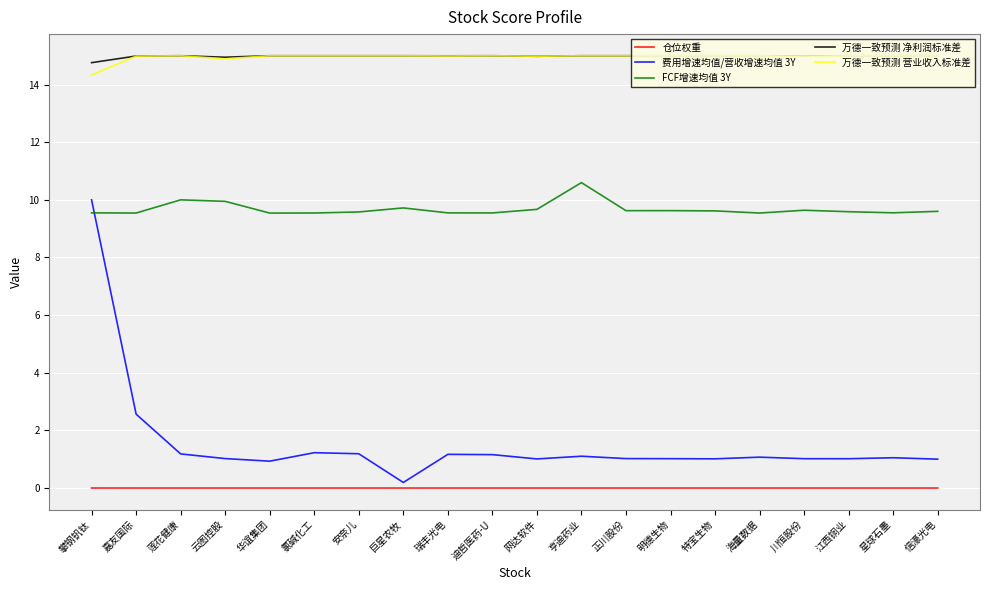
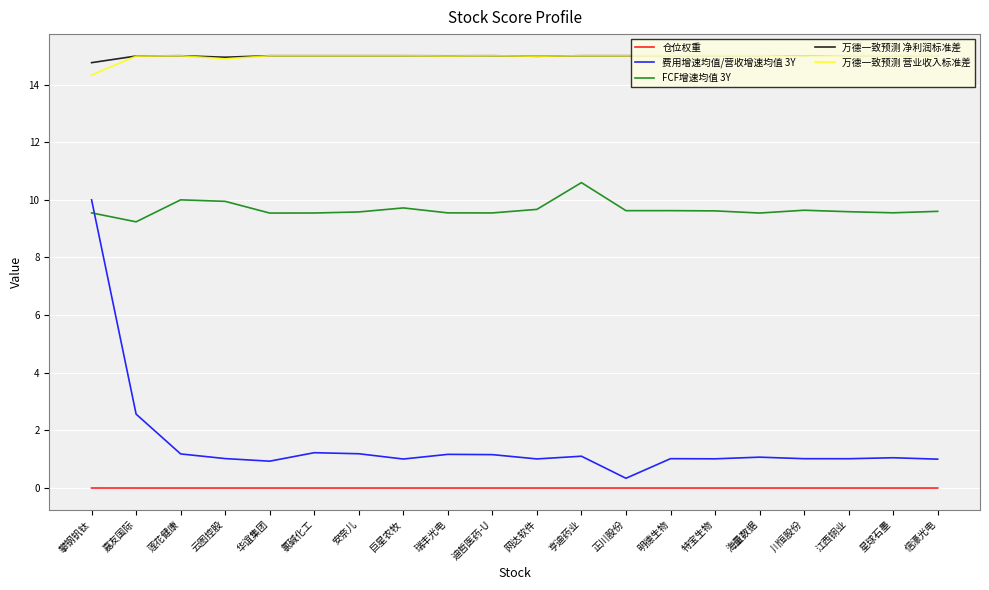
FCF增速均值 3Y, 嘉友国际: 9.5 -> 9.2
费用增速均值/营收增速均值 3Y, 巨星农牧: 0.2 -> 1.0
费用增速均值/营收增速均值 3Y, 正川股份: 1.0 -> 0.3
